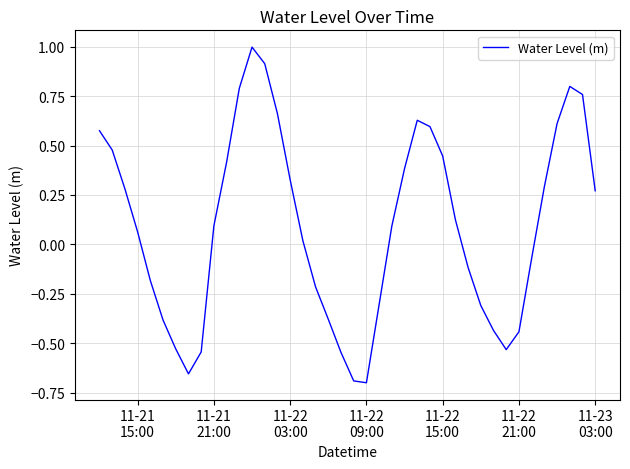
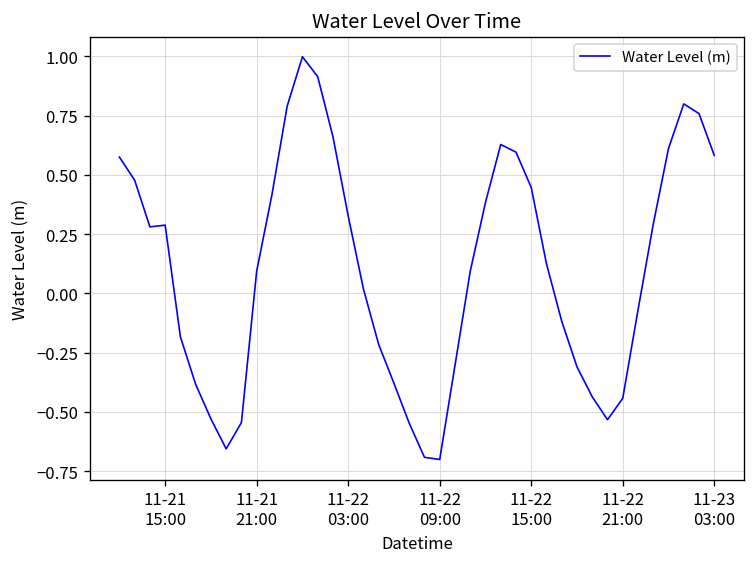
11-21 15:00: 0.06 -> 0.29
11-23 03:00: 0.27 -> 0.58
